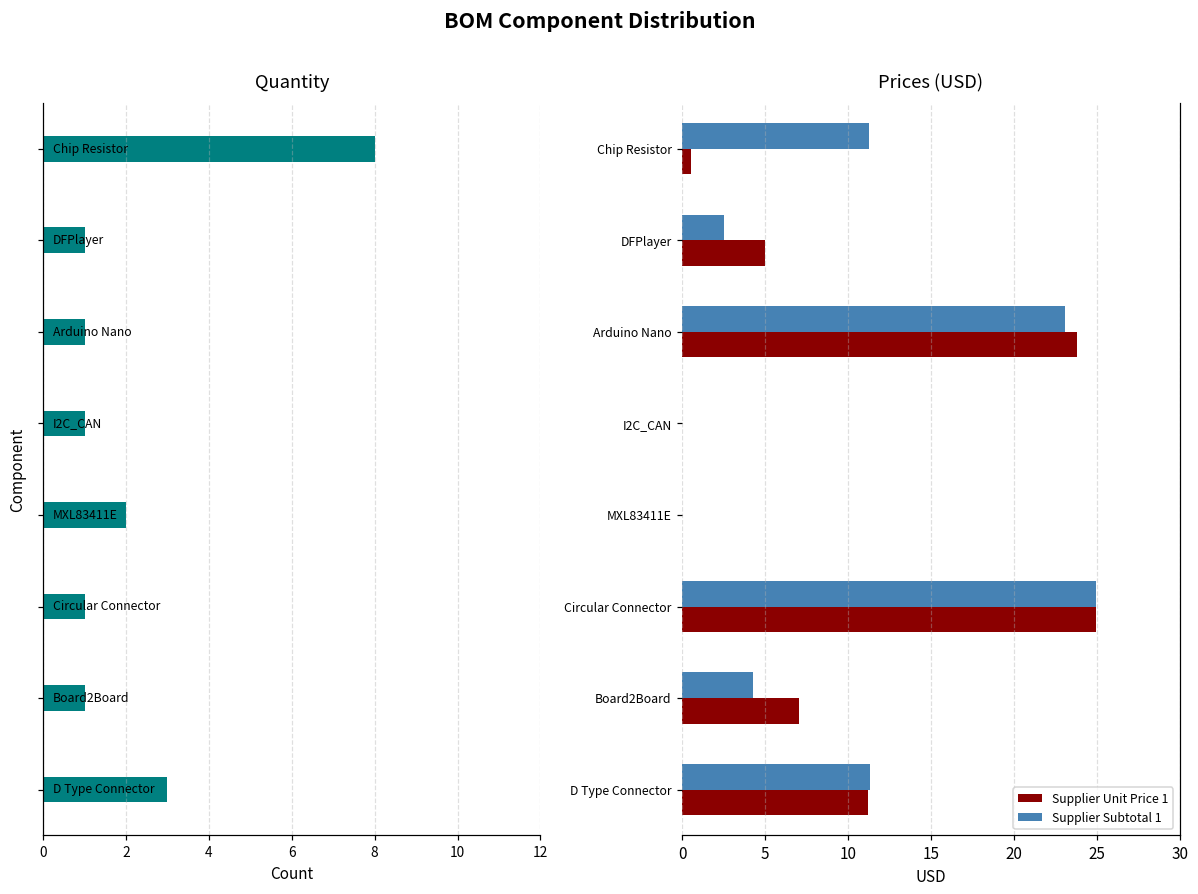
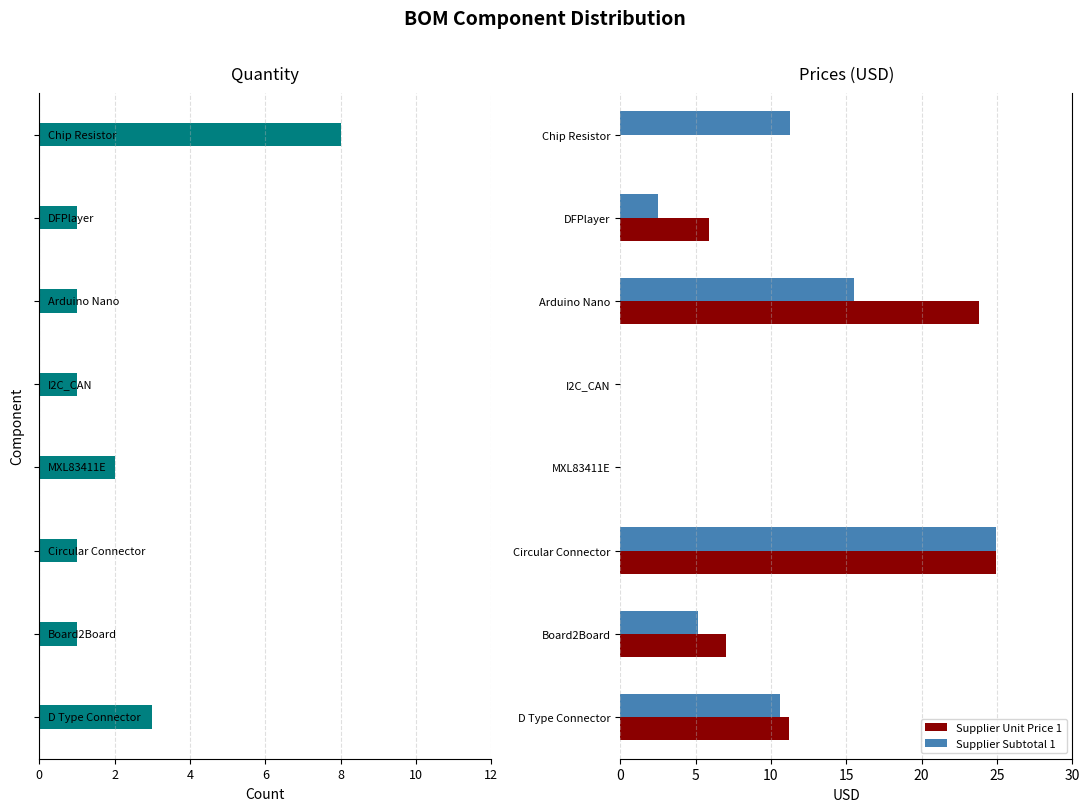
Prices (USD), Supplier Unit Price 1, Chip Resistor: 0.5 -> 0.0
Prices (USD), Supplier Unit Price 1, DFPlayer: 5.0 -> 5.9
Prices (USD), Supplier Subtotal 1, Arduino Nano: 23.1 -> 15.5
Prices (USD), Supplier Subtotal 1, Board2Board: 4.3 -> 5.2
Prices (USD), Supplier Subtotal 1, D Type Connector: 11.3 -> 10.6
